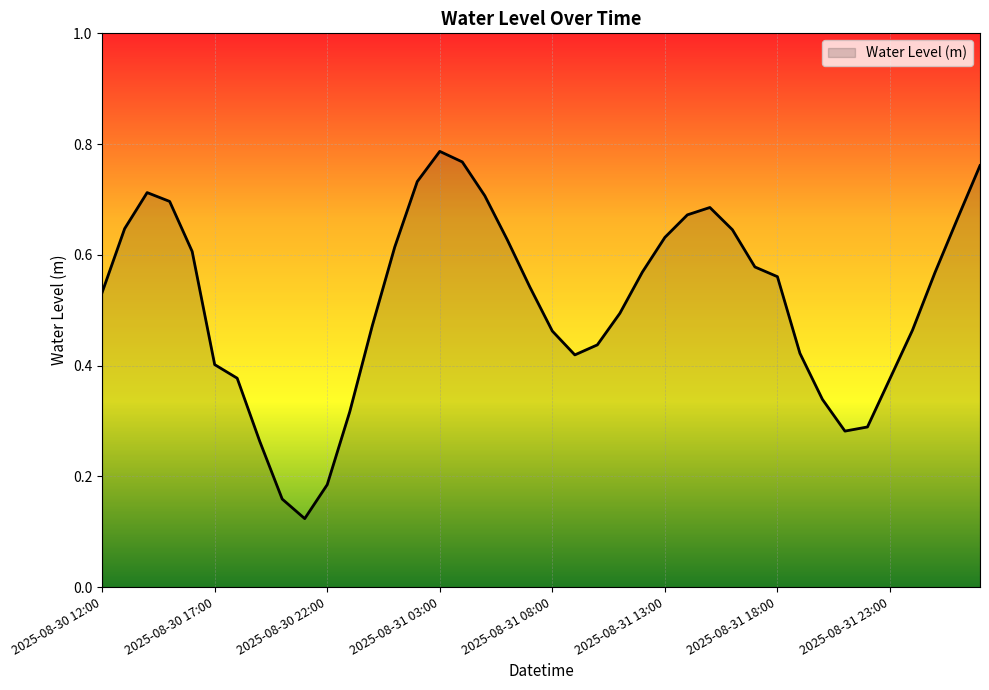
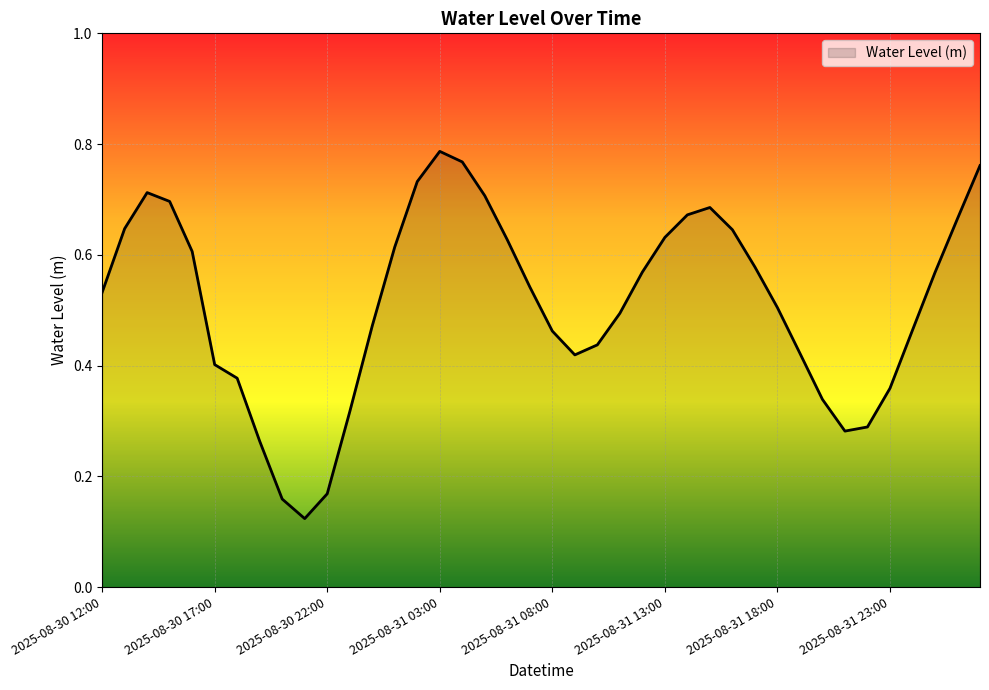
2025-08-30 22:00: 0.18 -> 0.17
2025-08-31 18:00: 0.56 -> 0.50
2025-08-31 23:00: 0.38 -> 0.36
